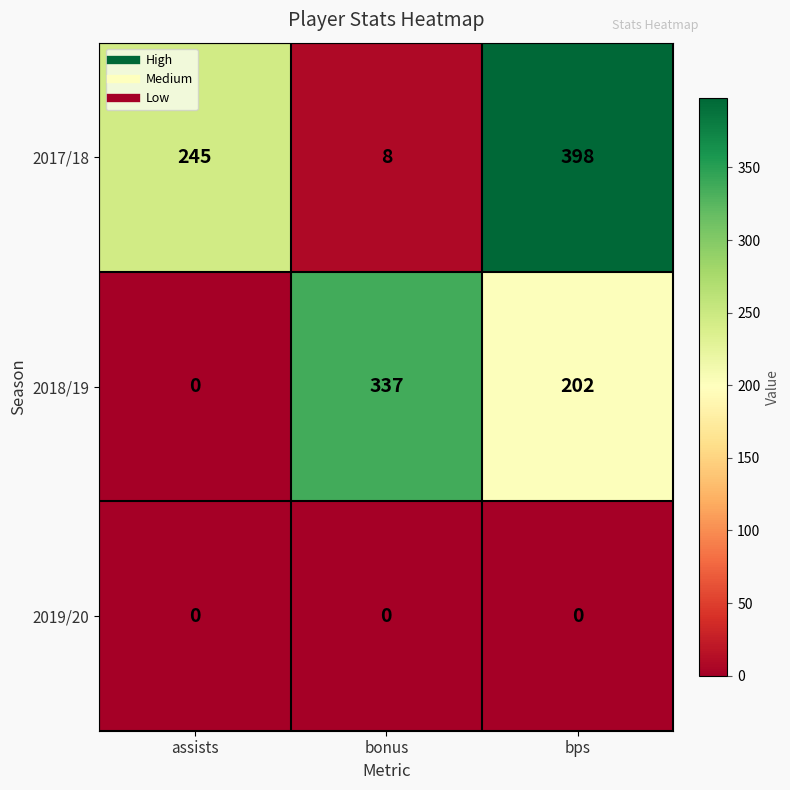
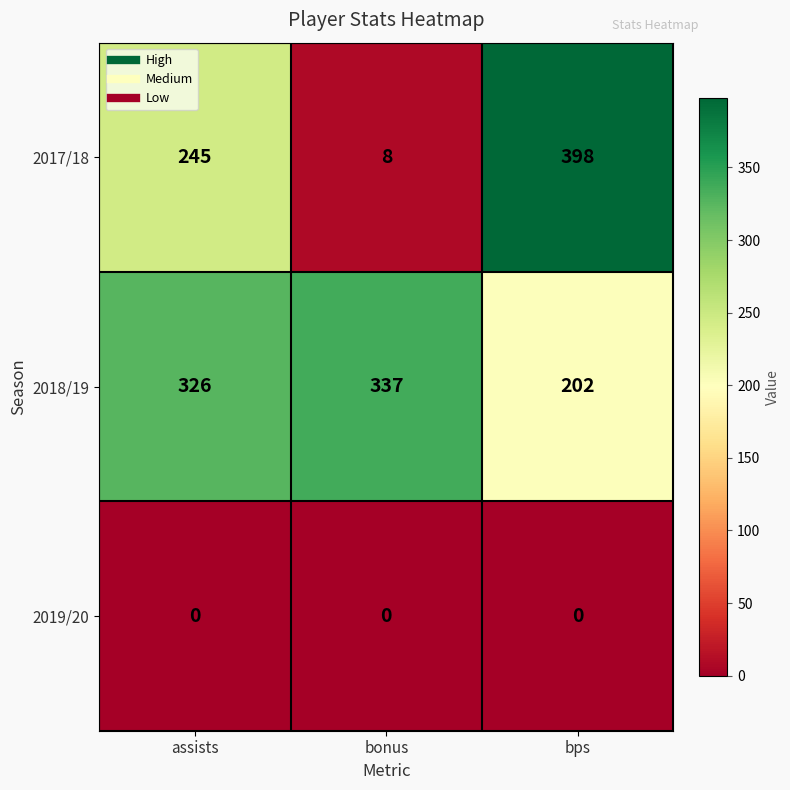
2018/19, assists: 0 -> 326
